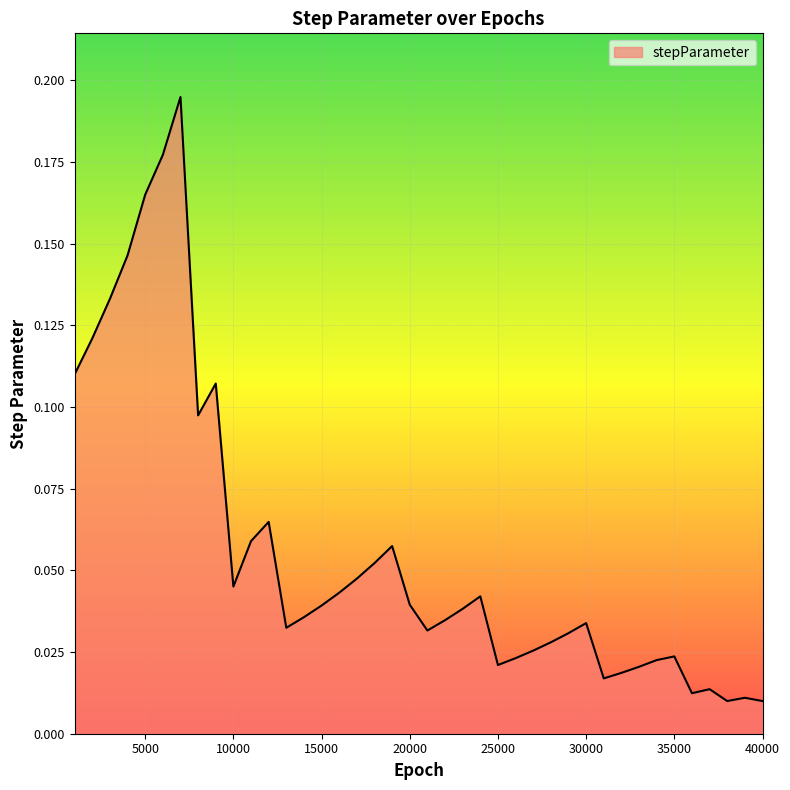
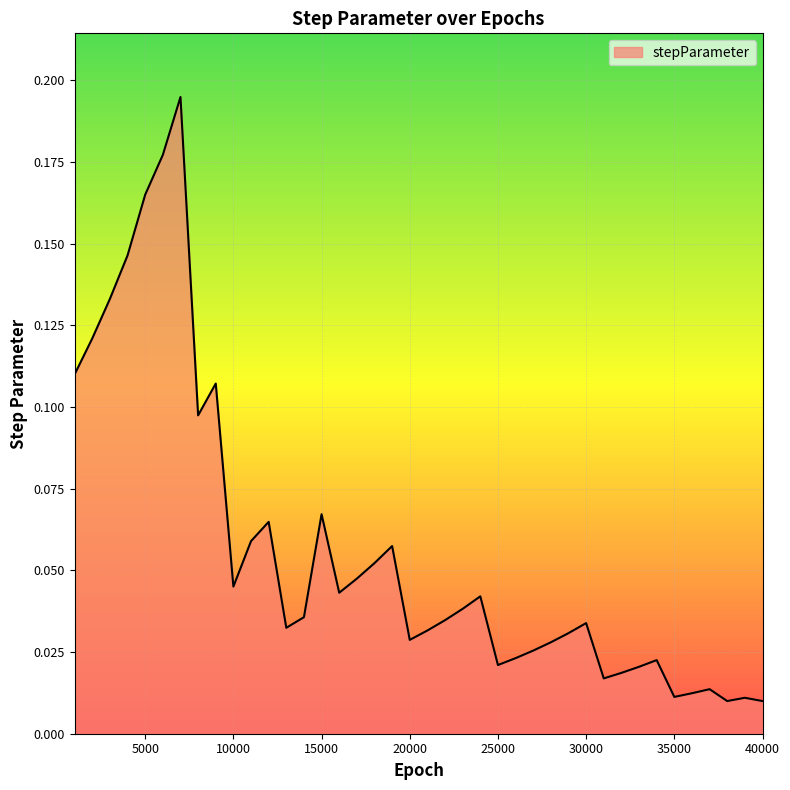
15000: 0.039 -> 0.067
20000: 0.039 -> 0.029
35000: 0.024 -> 0.011
